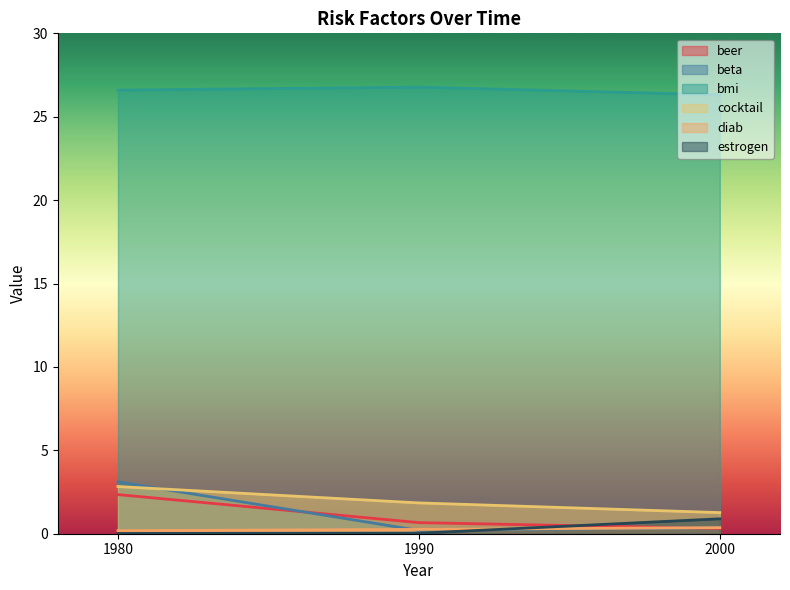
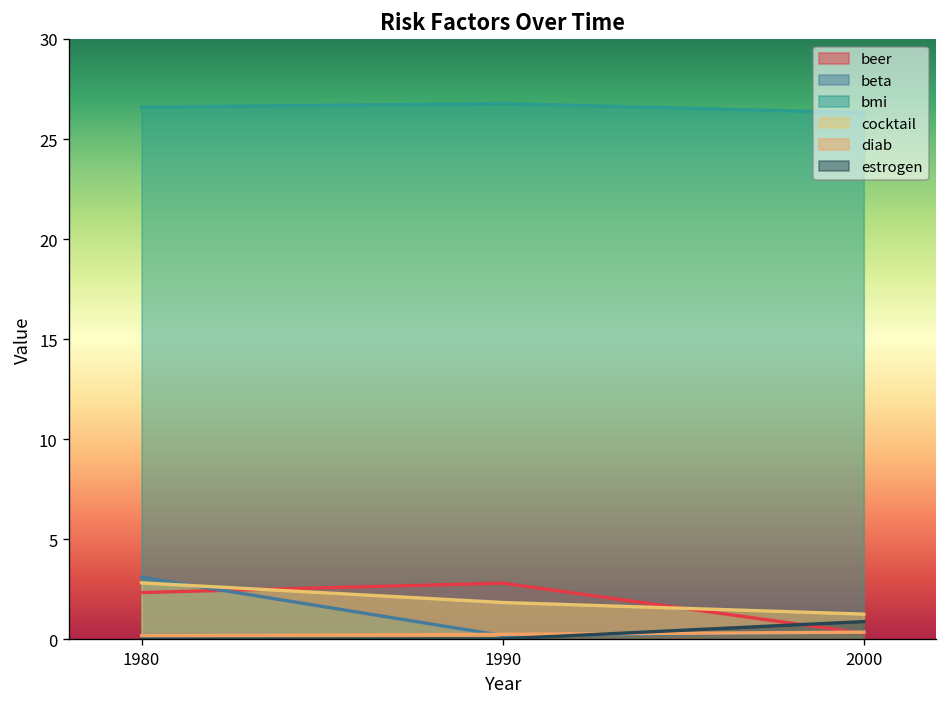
beer, 1990: 0.7 -> 2.8
